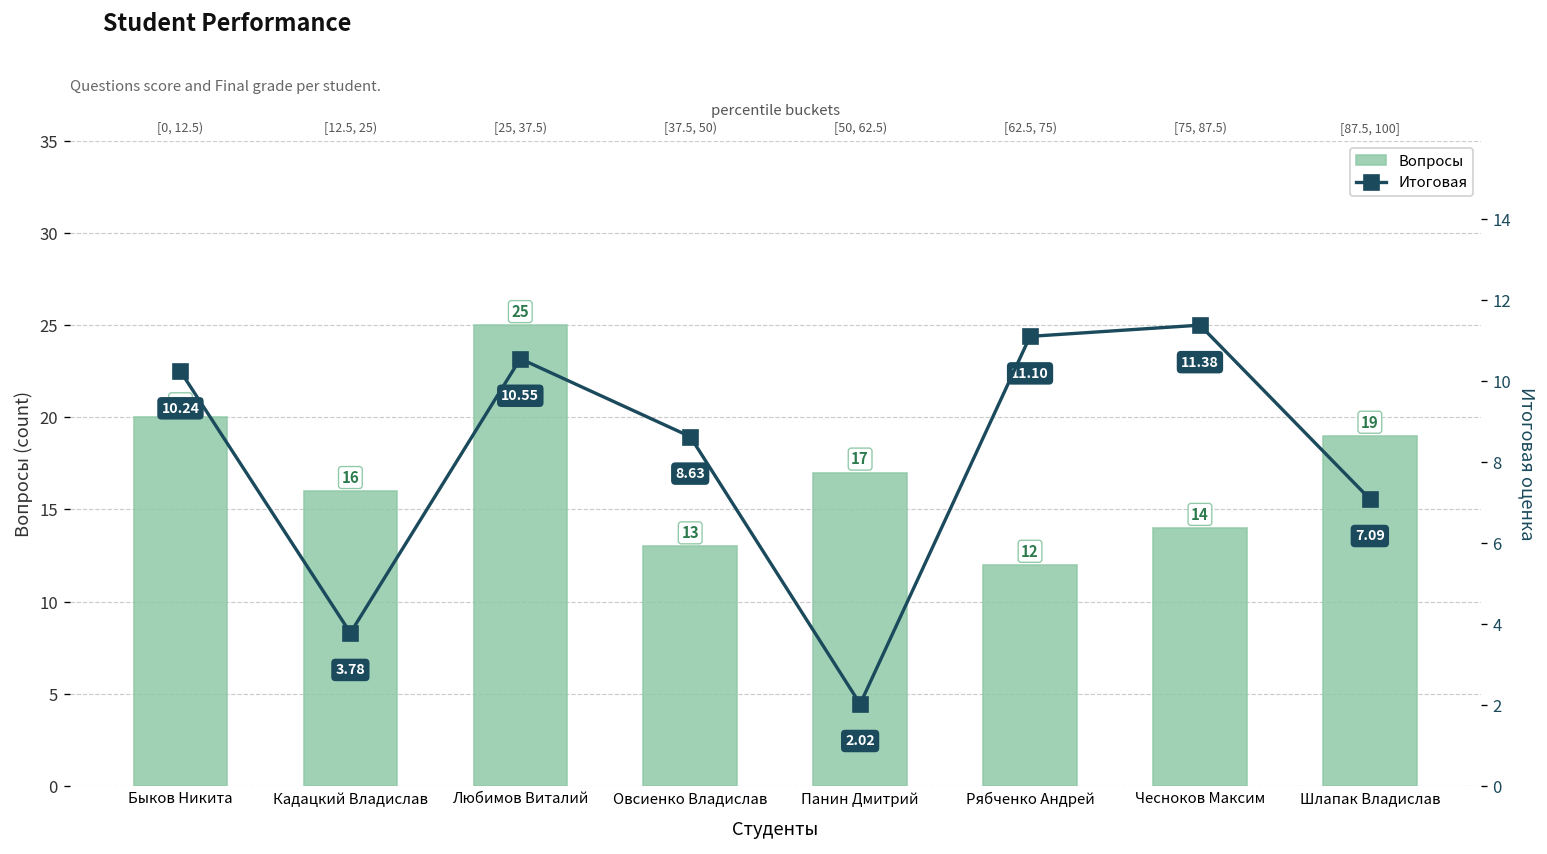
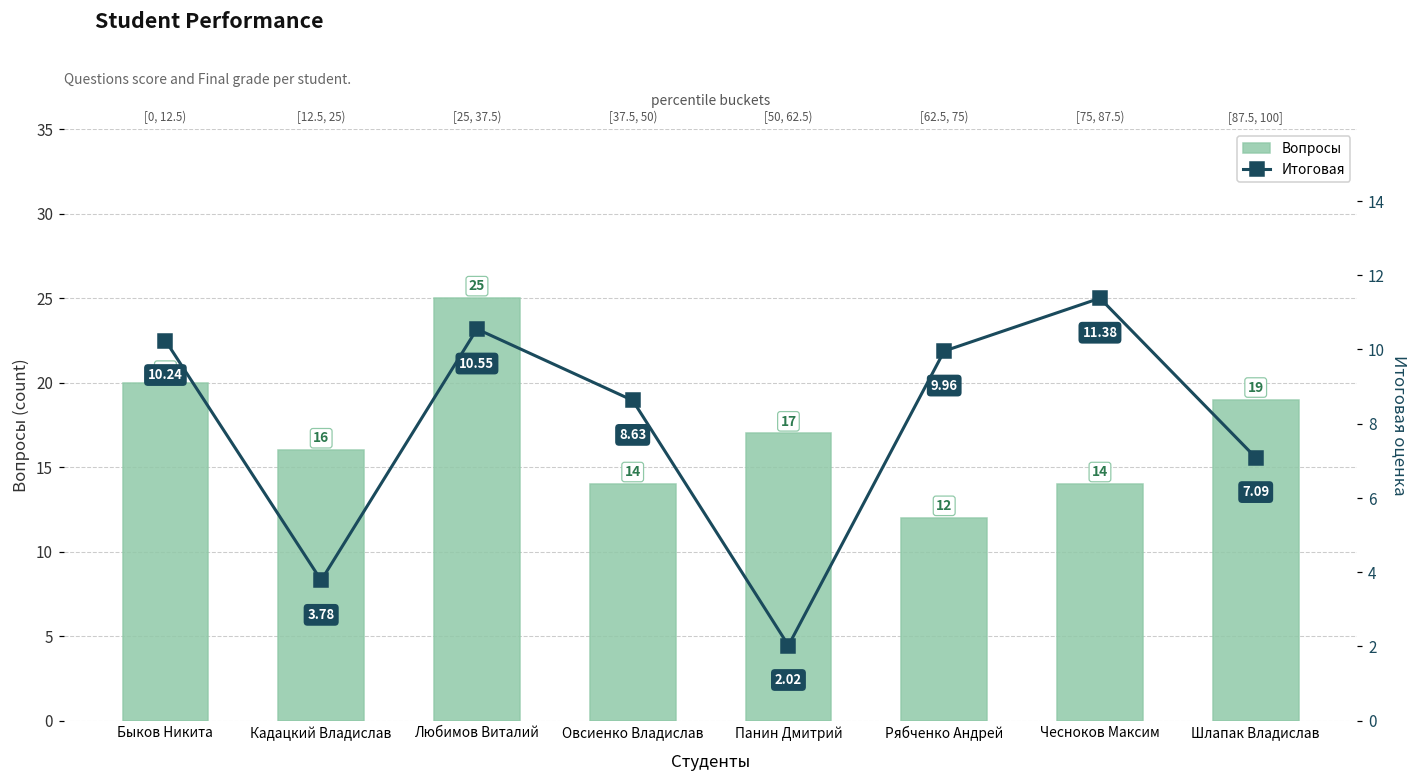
Вопросы, Овсиенко Владислав: 13 -> 14
Итоговая, Рябченко Андрей: 11.10 -> 9.96
